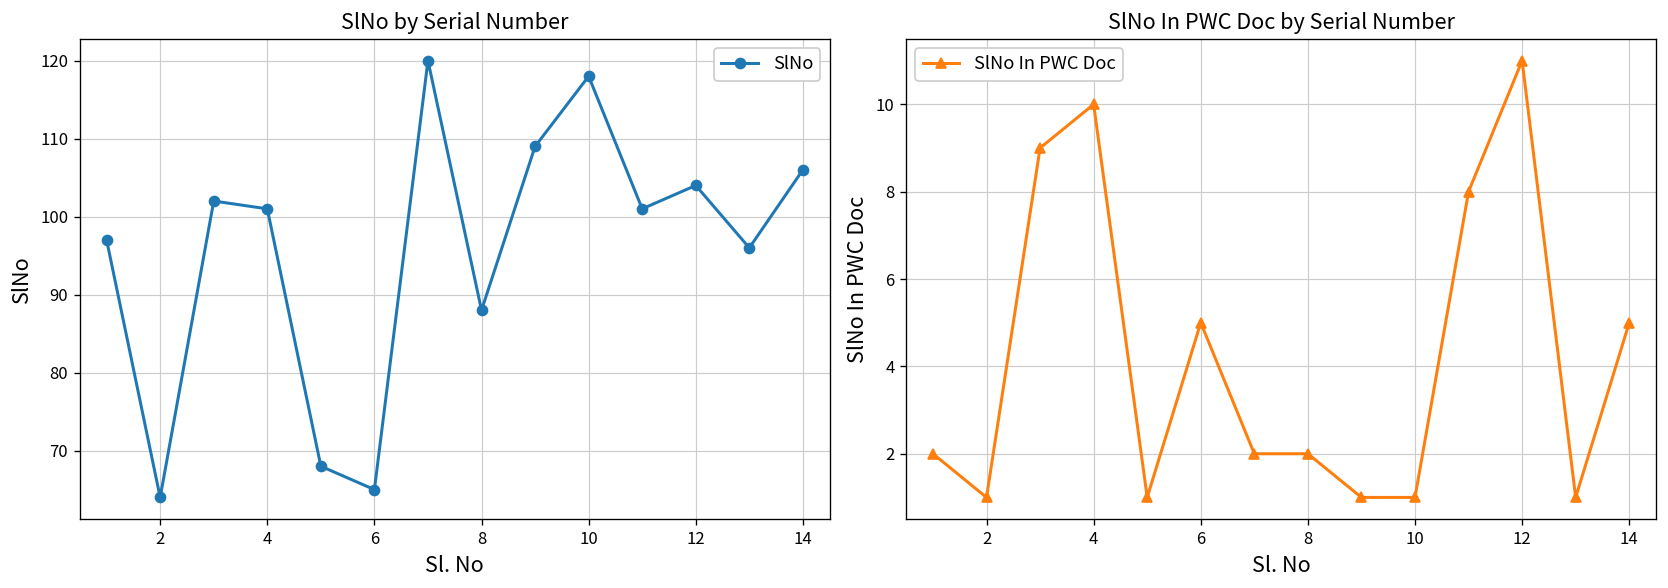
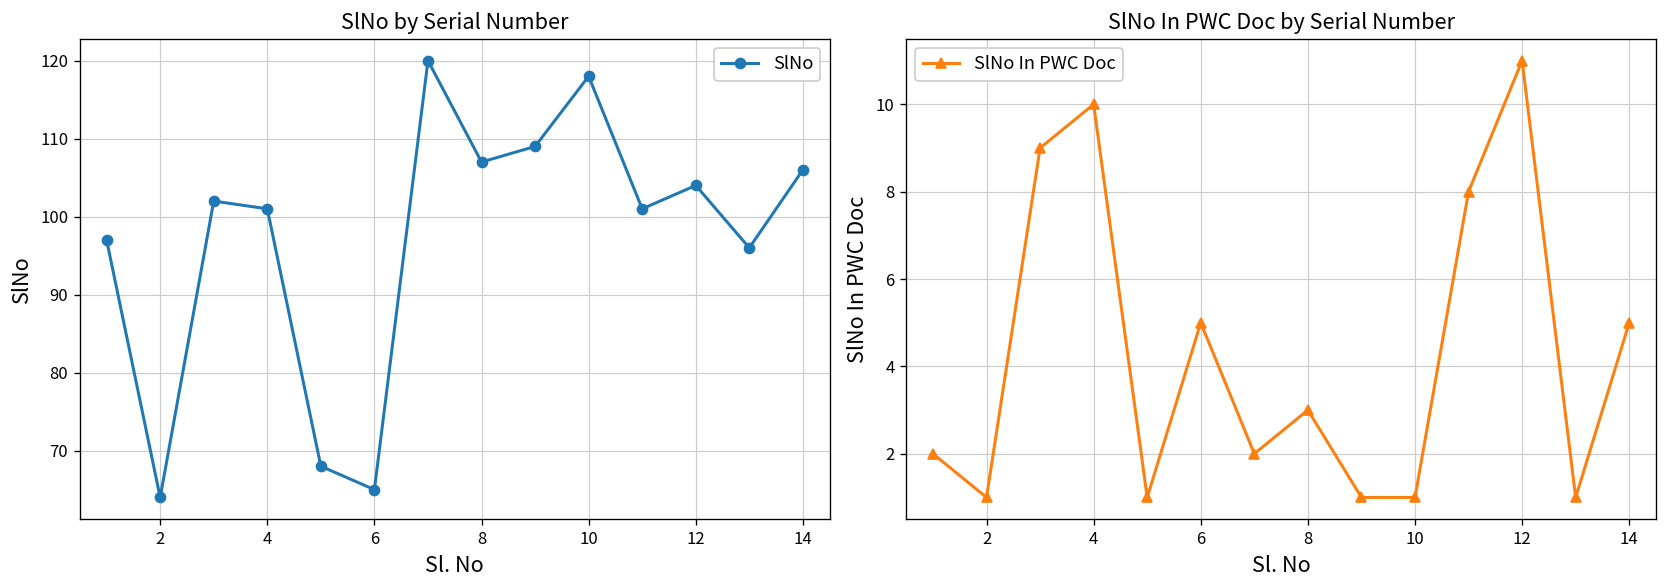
SlNo by Serial Number, 8: 88 -> 107
SlNo In PWC Doc by Serial Number, 8: 2 -> 3
